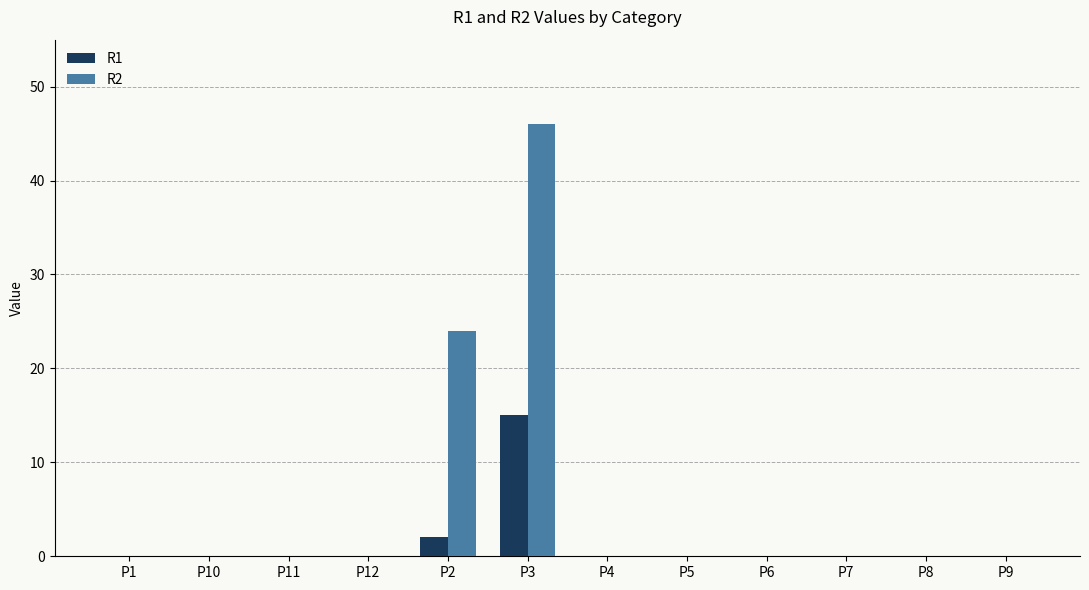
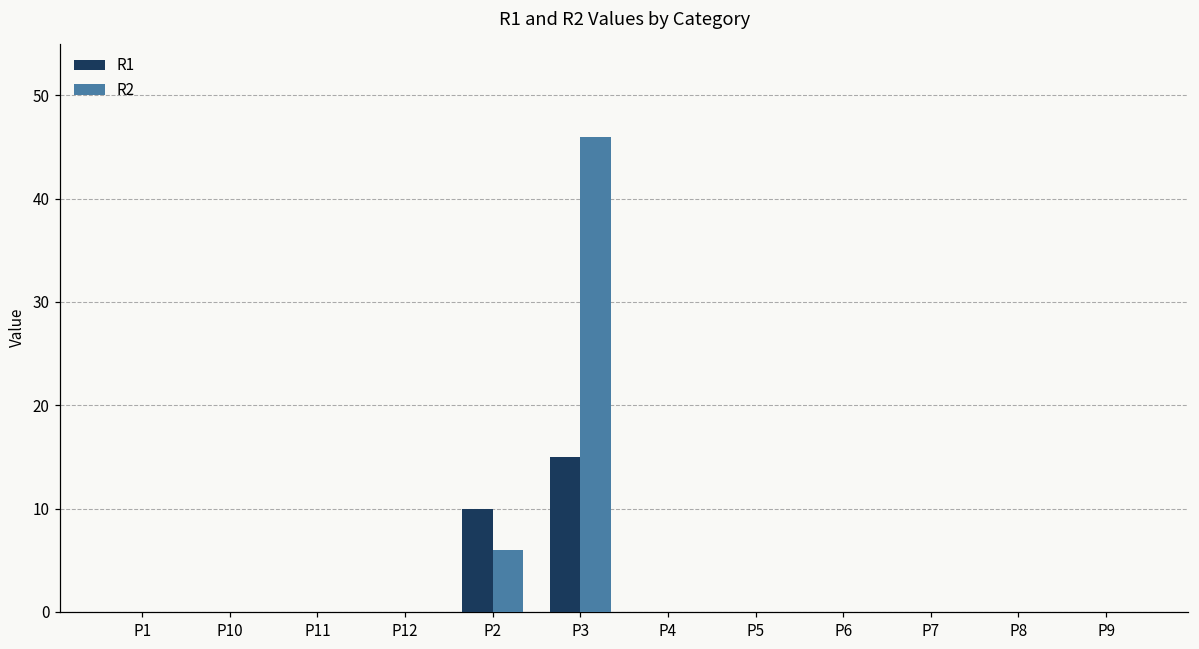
R1, P2: 2 -> 10
R2, P2: 24 -> 6
